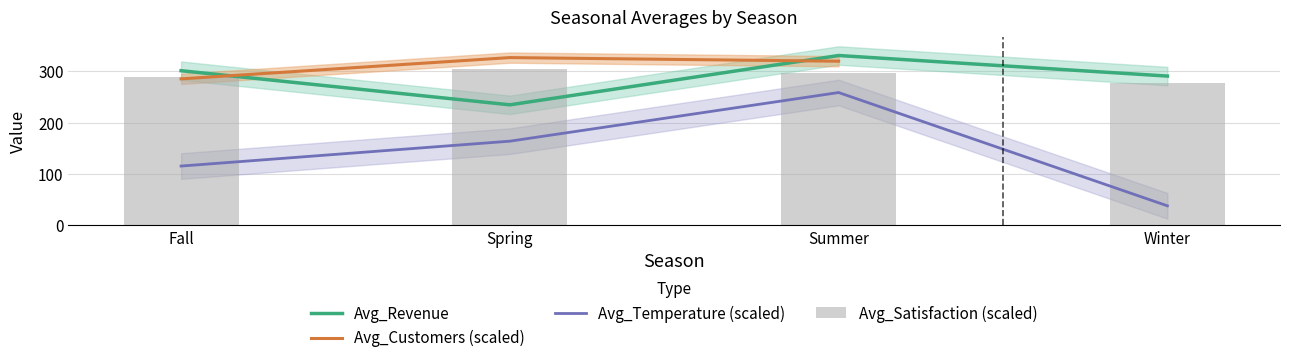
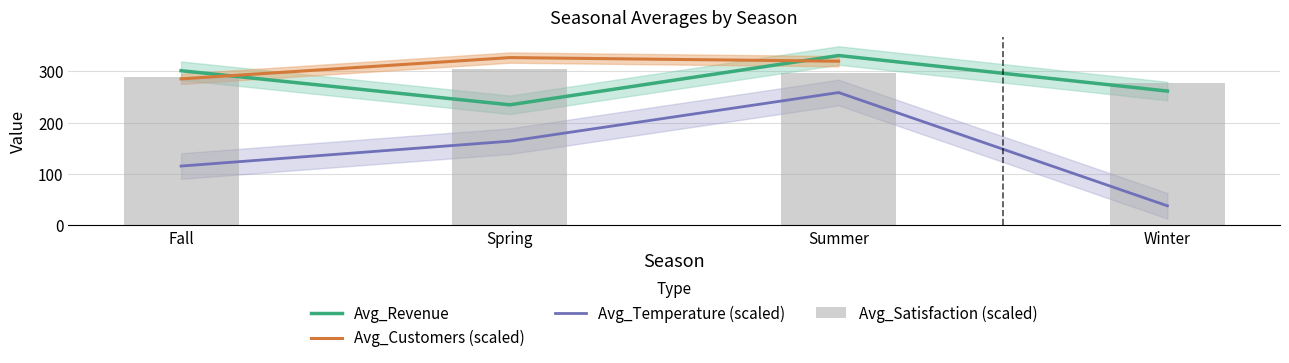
Avg_Revenue, Winter: 290 -> 260
